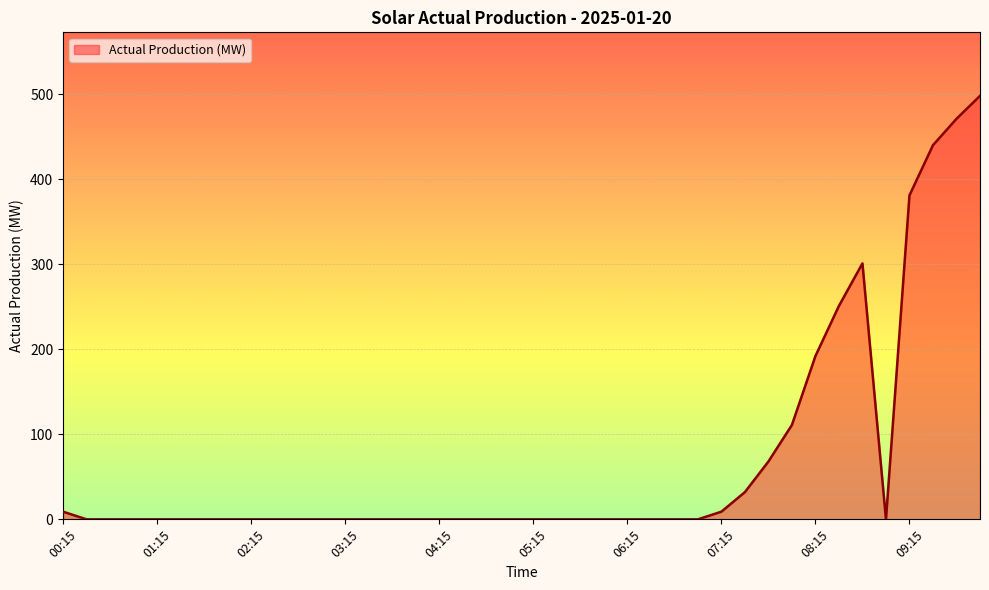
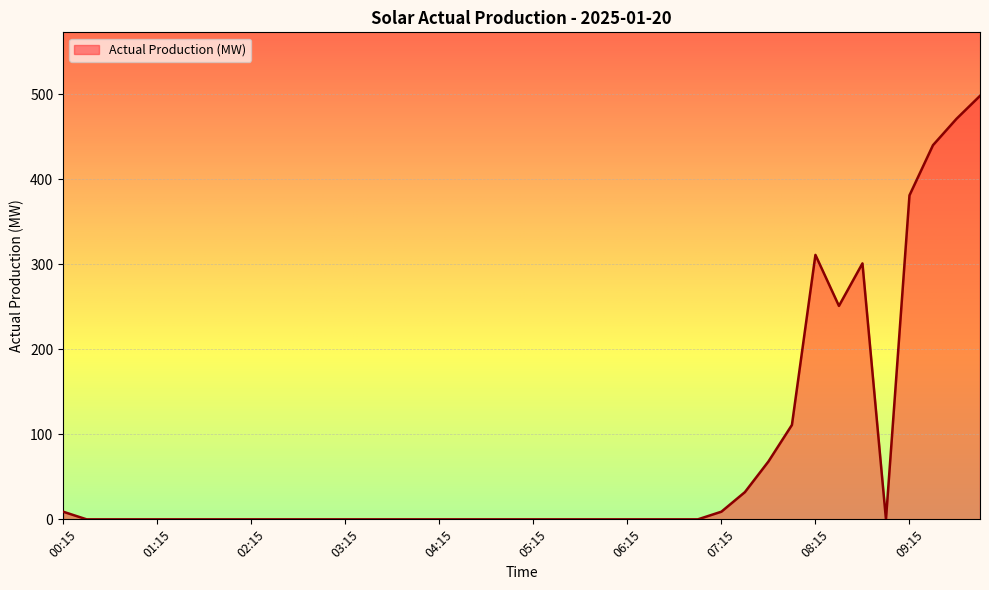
08:15: 190 -> 310
